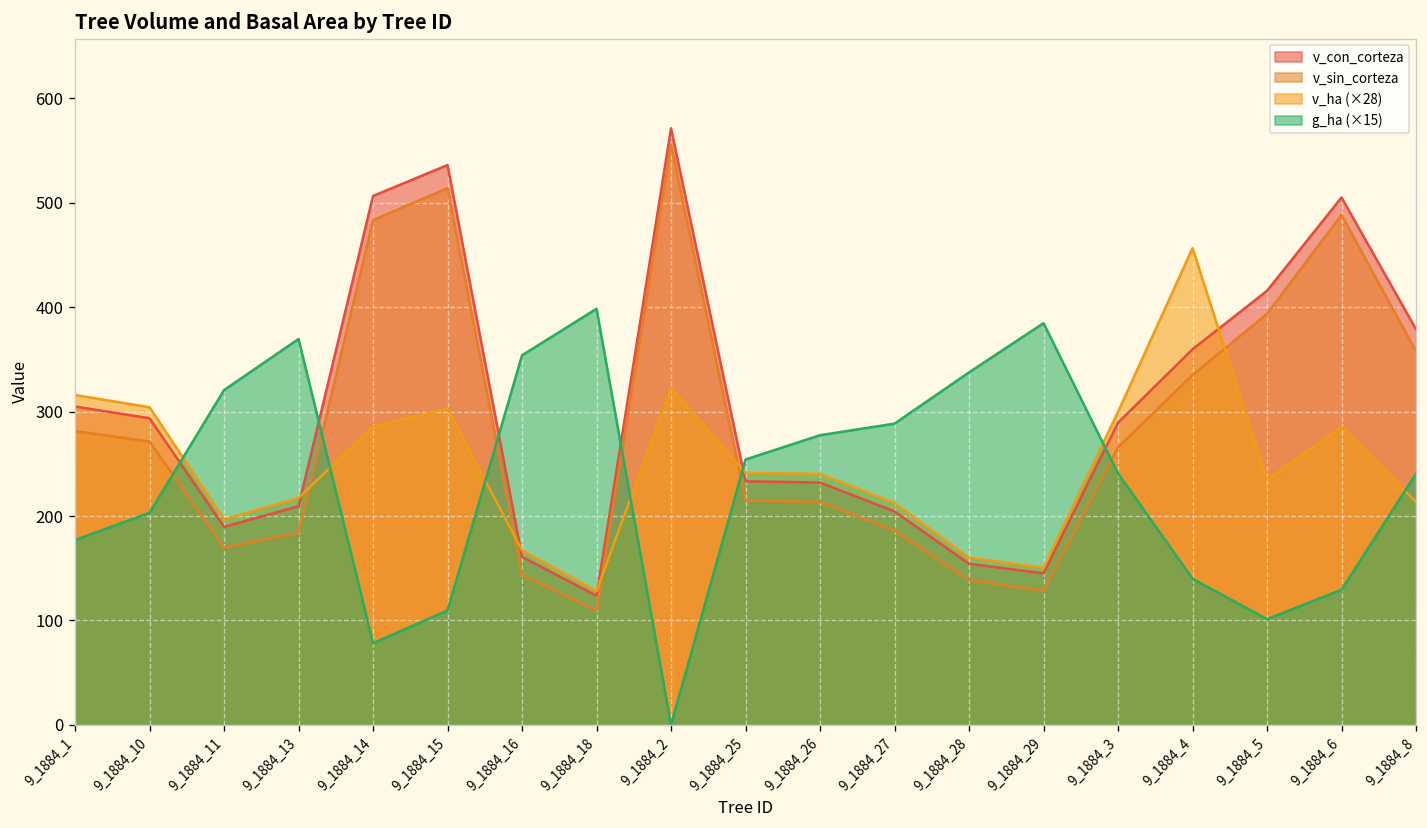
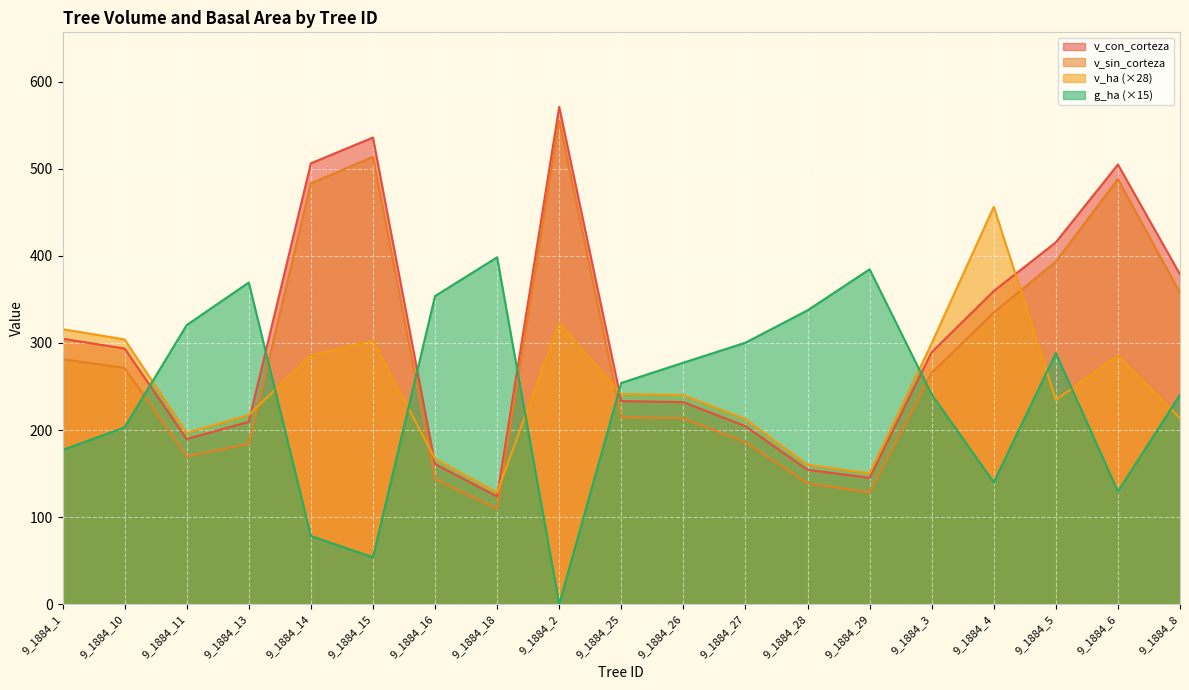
g_ha (×15), 9_1884_15: 110 -> 50
g_ha (×15), 9_1884_27: 290 -> 300
g_ha (×15), 9_1884_5: 100 -> 290
